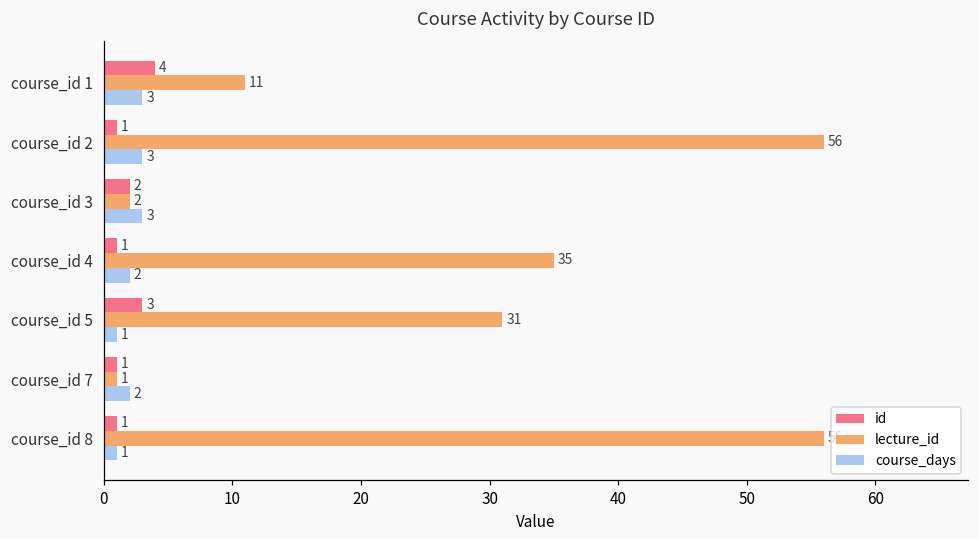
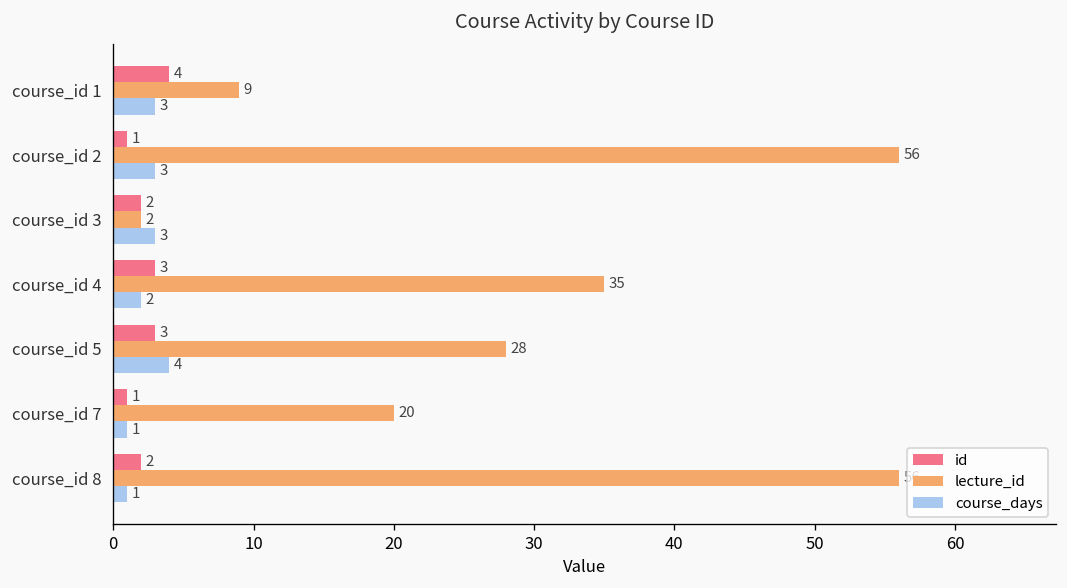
lecture_id, course_id 1: 11 -> 9
id, course_id 4: 1 -> 3
lecture_id, course_id 5: 31 -> 28
course_days, course_id 5: 1 -> 4
lecture_id, course_id 7: 1 -> 20
course_days, course_id 7: 2 -> 1
id, course_id 8: 1 -> 2
